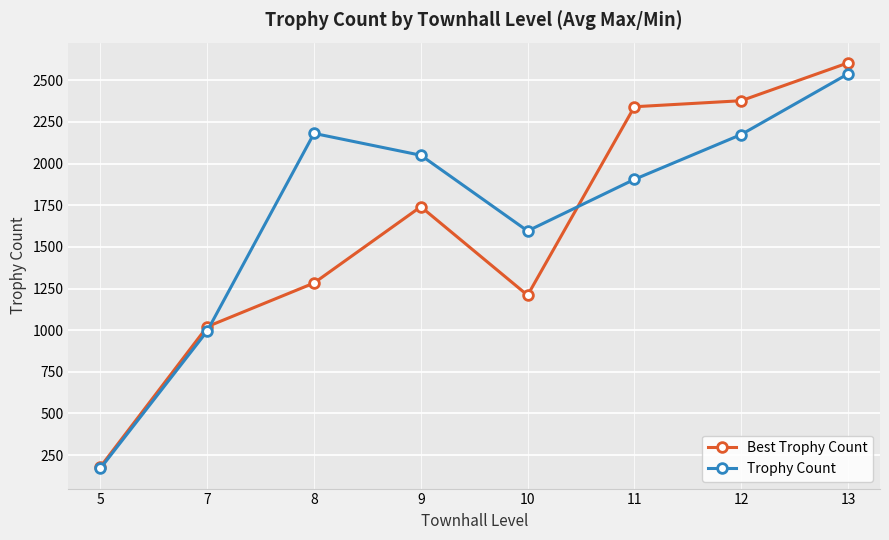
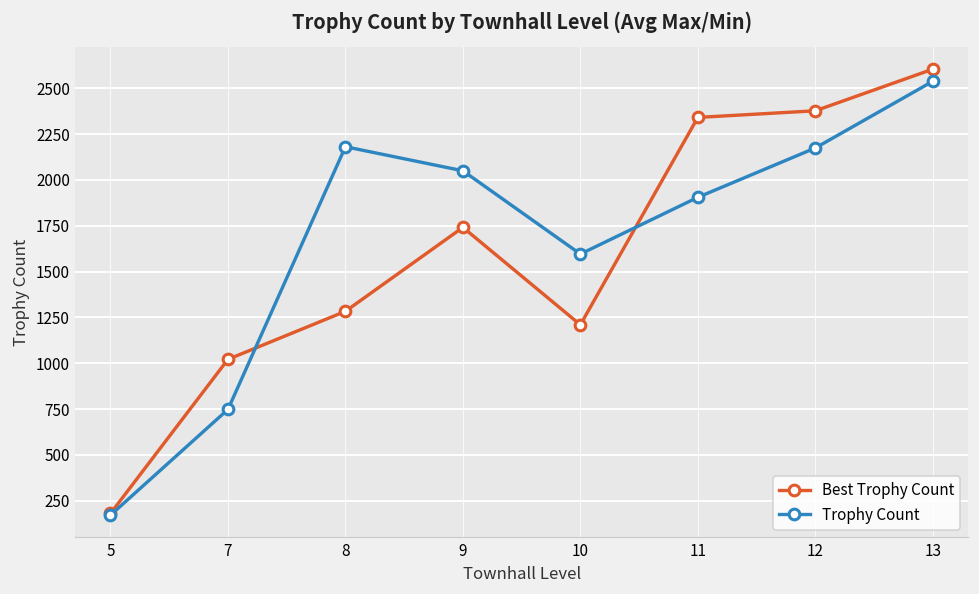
Trophy Count, 7: 1000 -> 750
